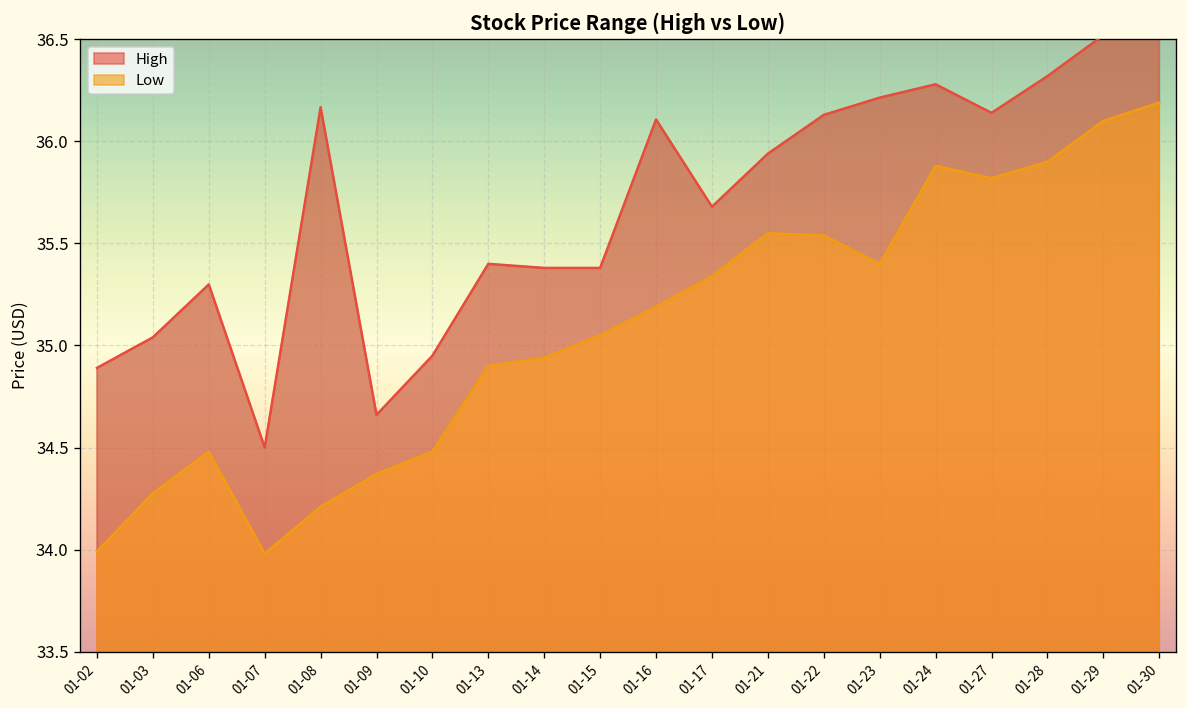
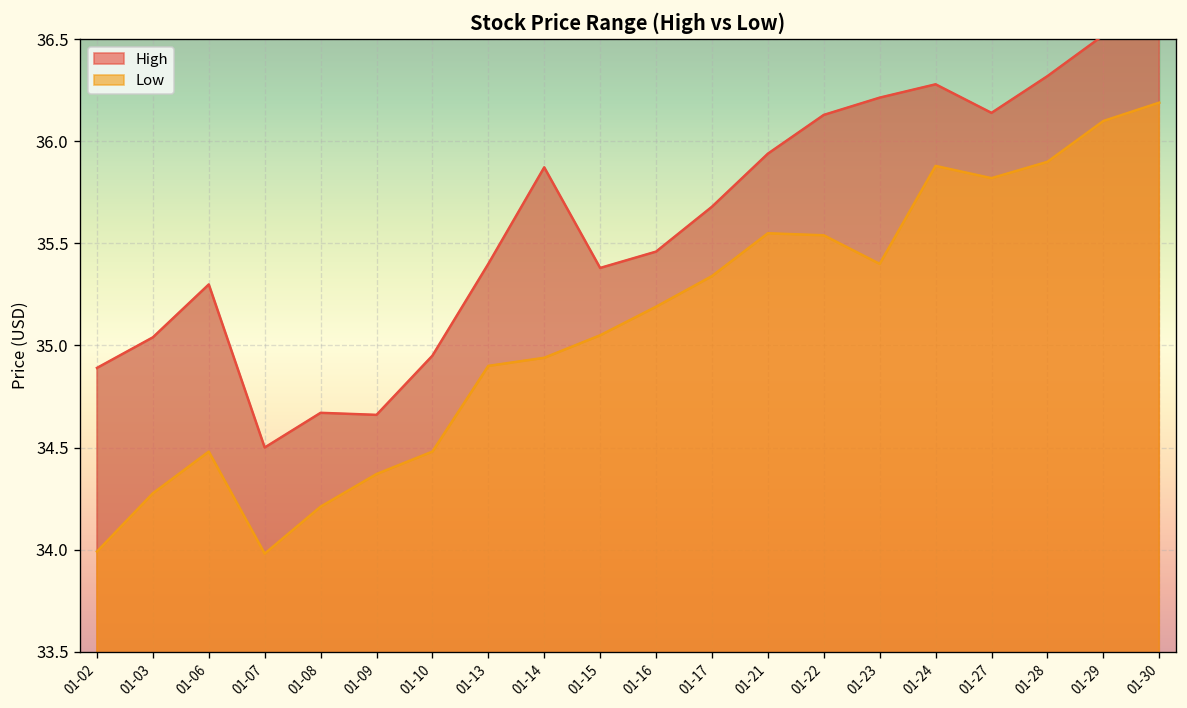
High, 01-08: 36.17 -> 34.67
High, 01-14: 35.38 -> 35.87
High, 01-16: 36.11 -> 35.46
